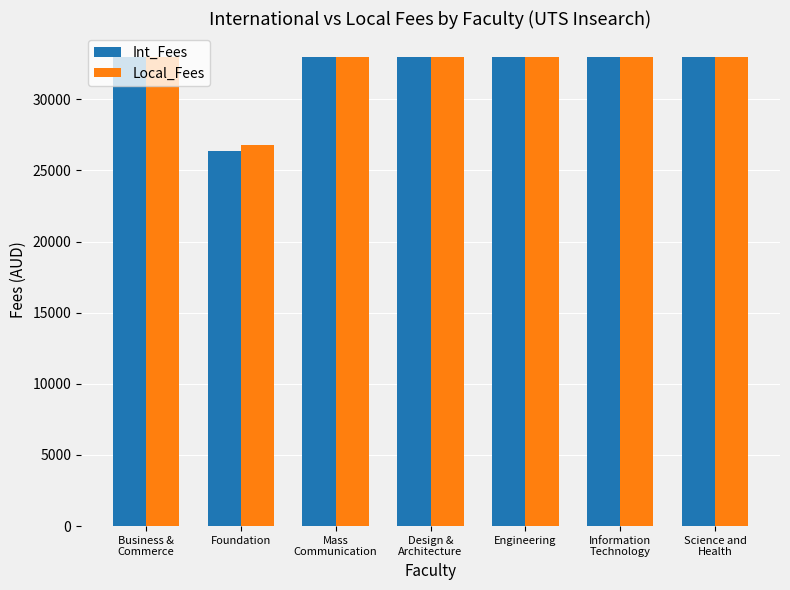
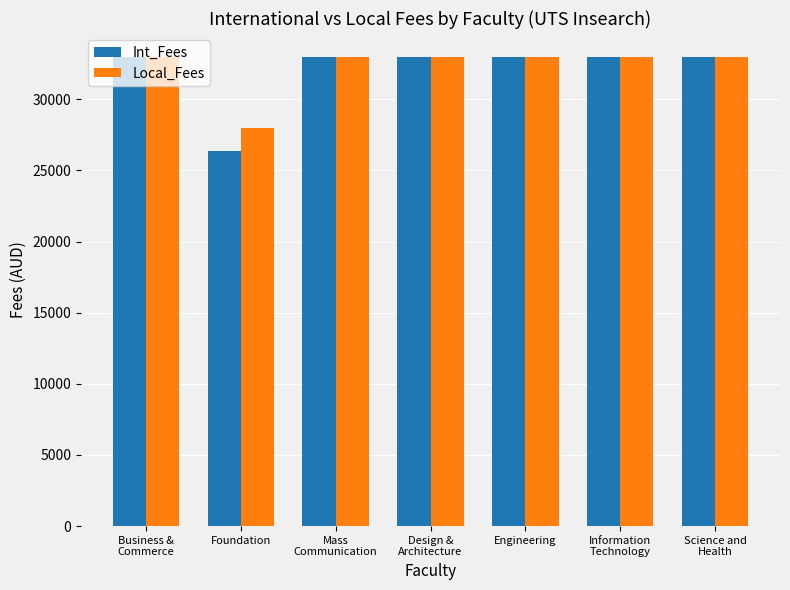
Local_Fees, Foundation: 26800 -> 28000
